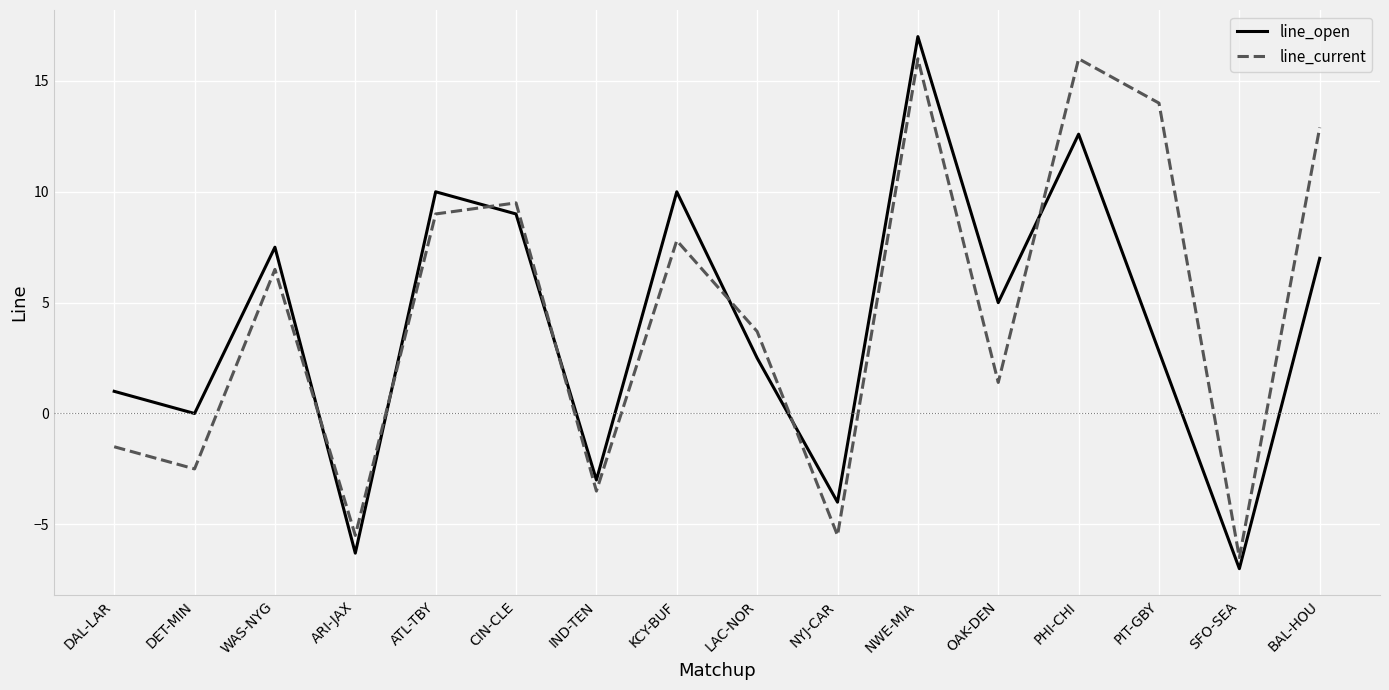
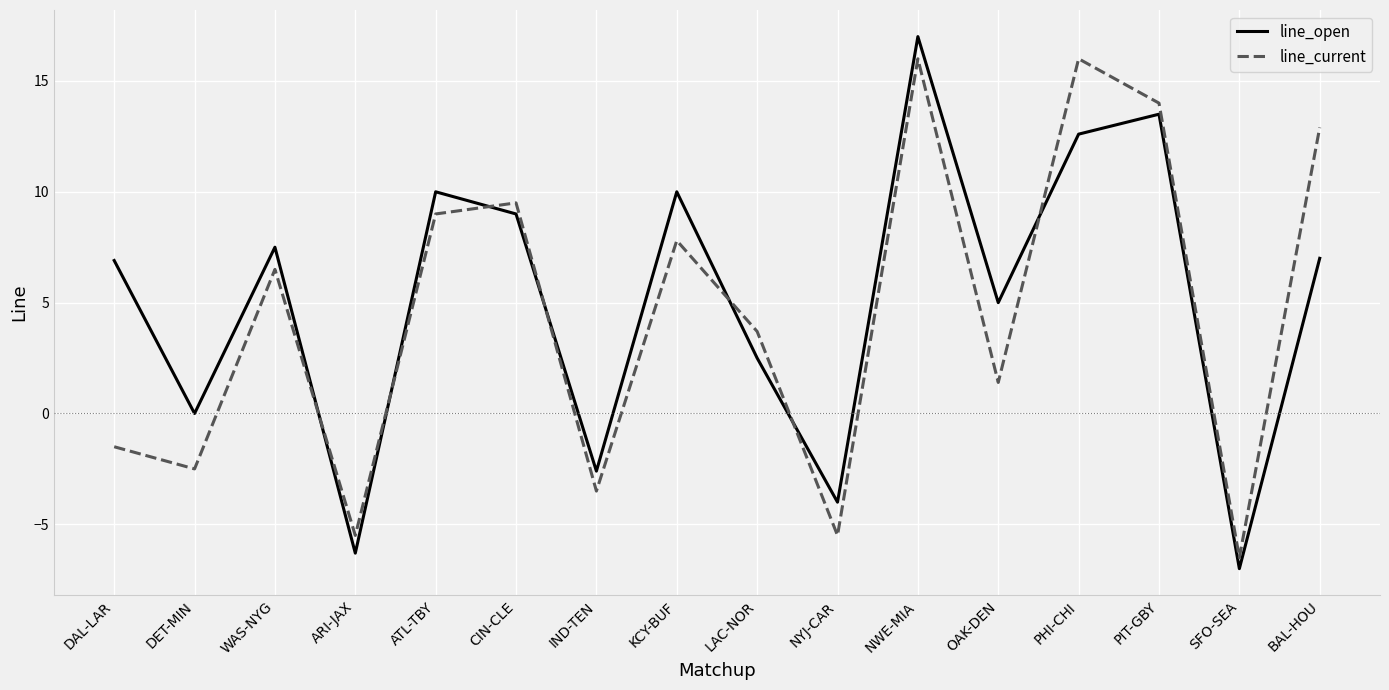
line_open, DAL-LAR: 1.0 -> 6.9
line_open, IND-TEN: -3.0 -> -2.6
line_open, PIT-GBY: 2.8 -> 13.5
